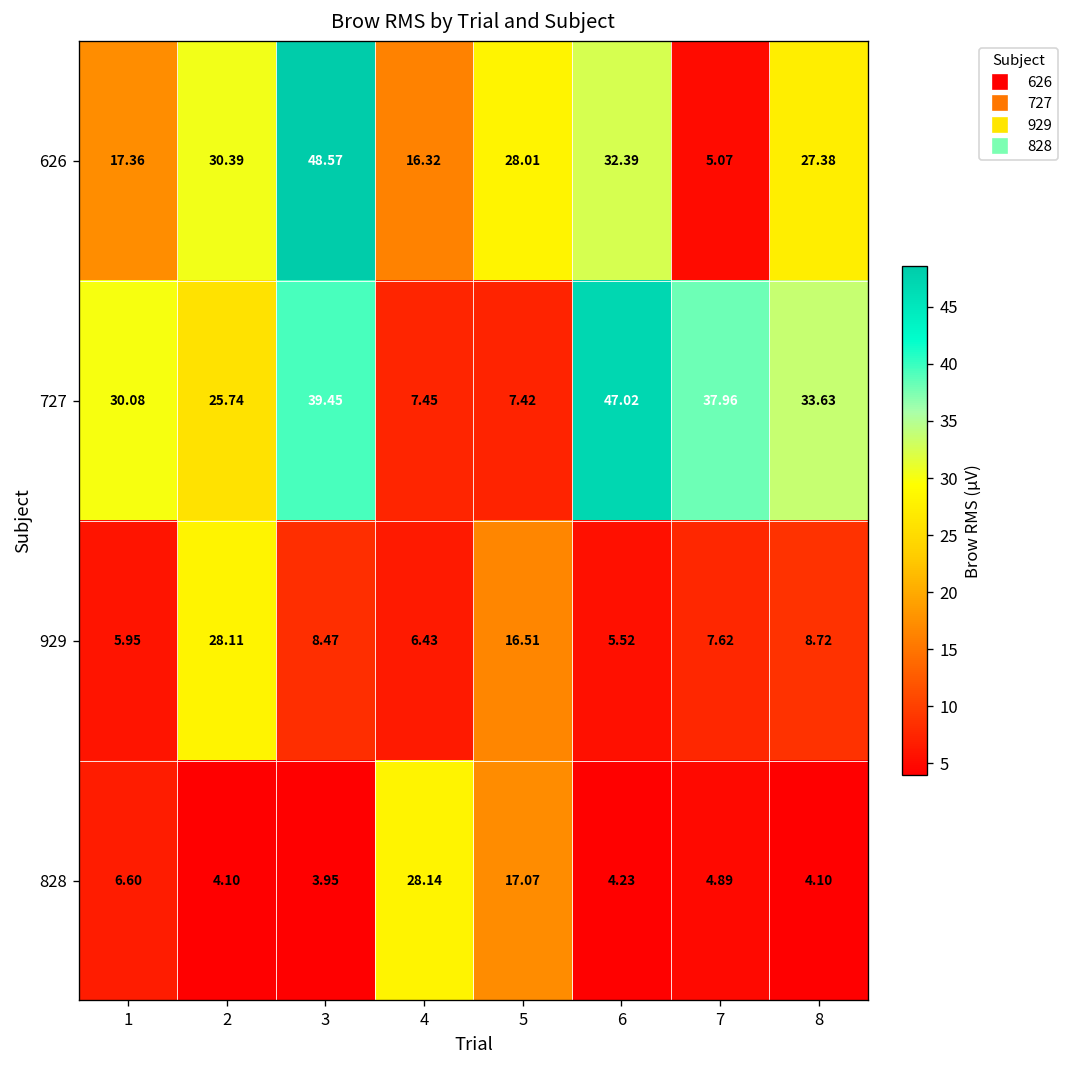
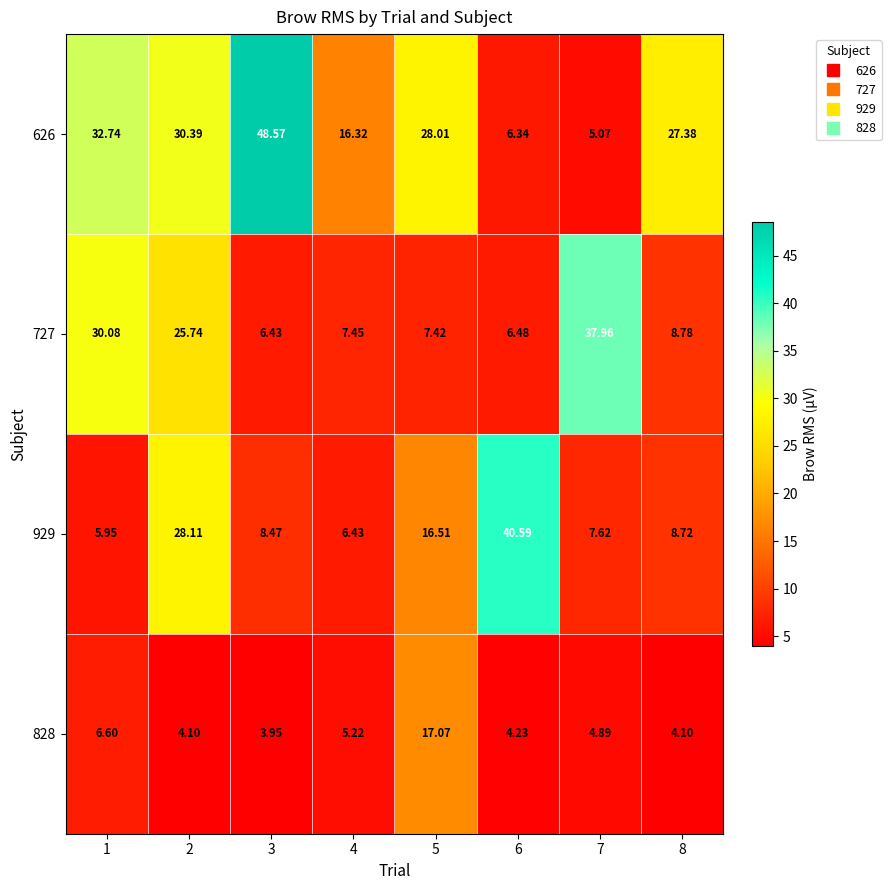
626, 1: 17.36 -> 32.74
626, 6: 32.39 -> 6.34
727, 3: 39.45 -> 6.43
727, 6: 47.02 -> 6.48
727, 8: 33.63 -> 8.78
929, 6: 5.52 -> 40.59
828, 4: 28.14 -> 5.22
